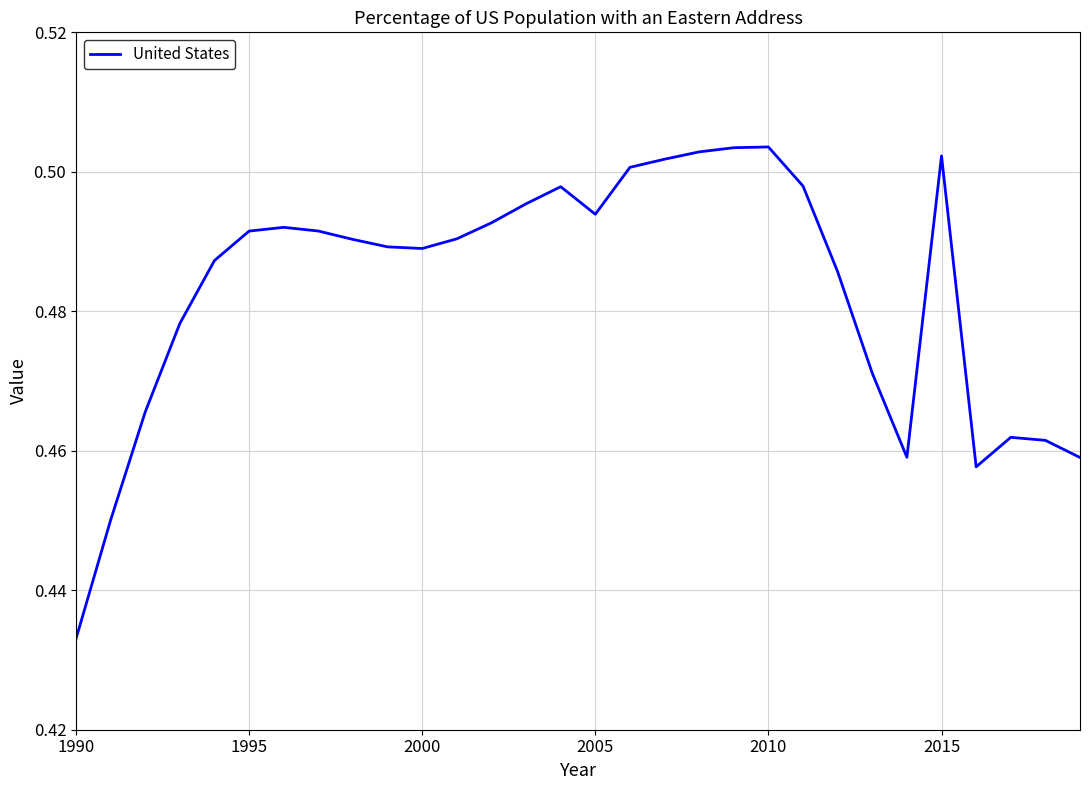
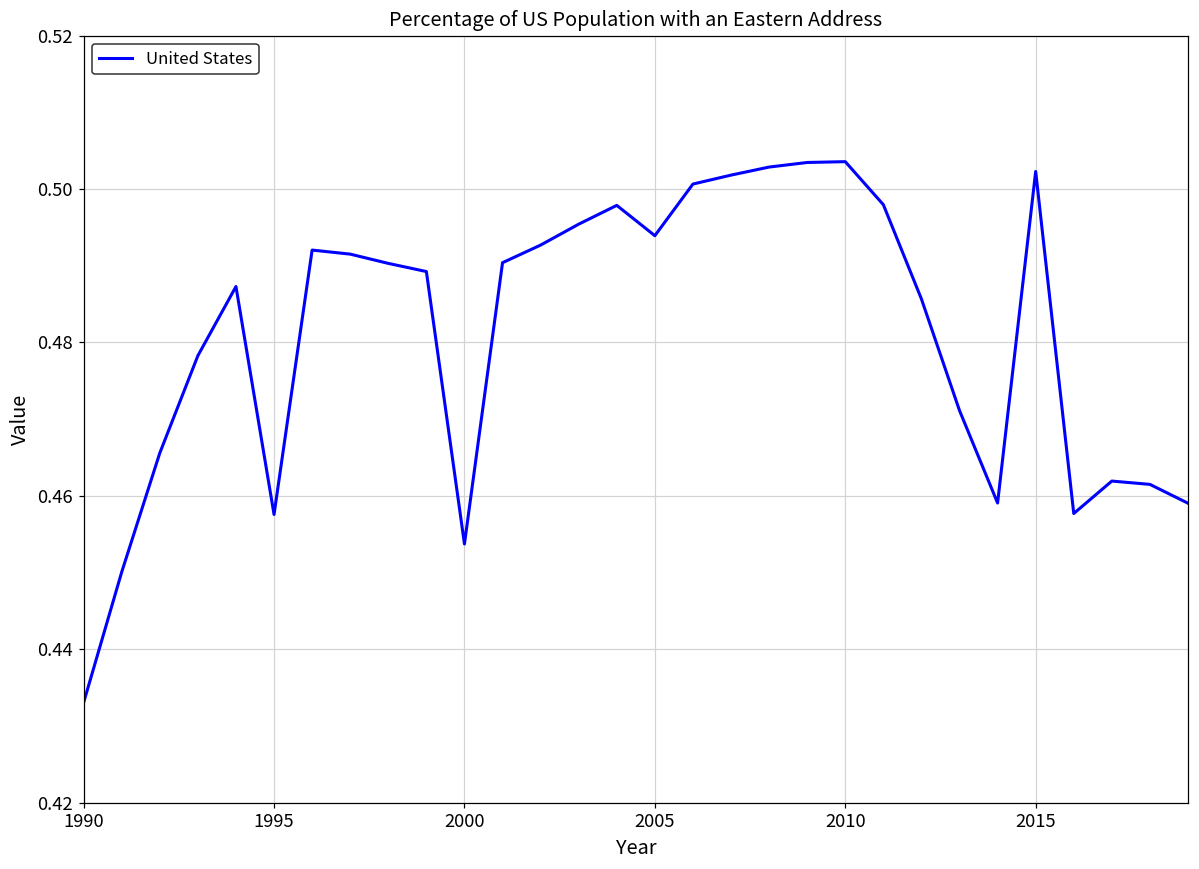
1995: 0.492 -> 0.458
2000: 0.489 -> 0.454
